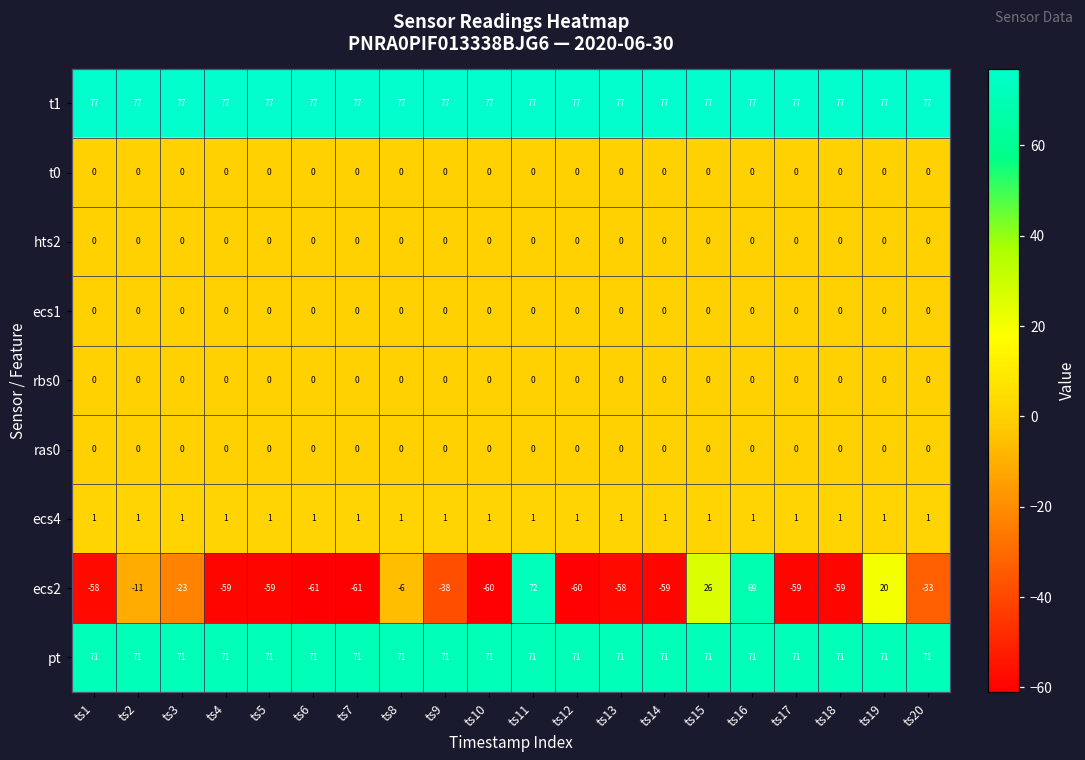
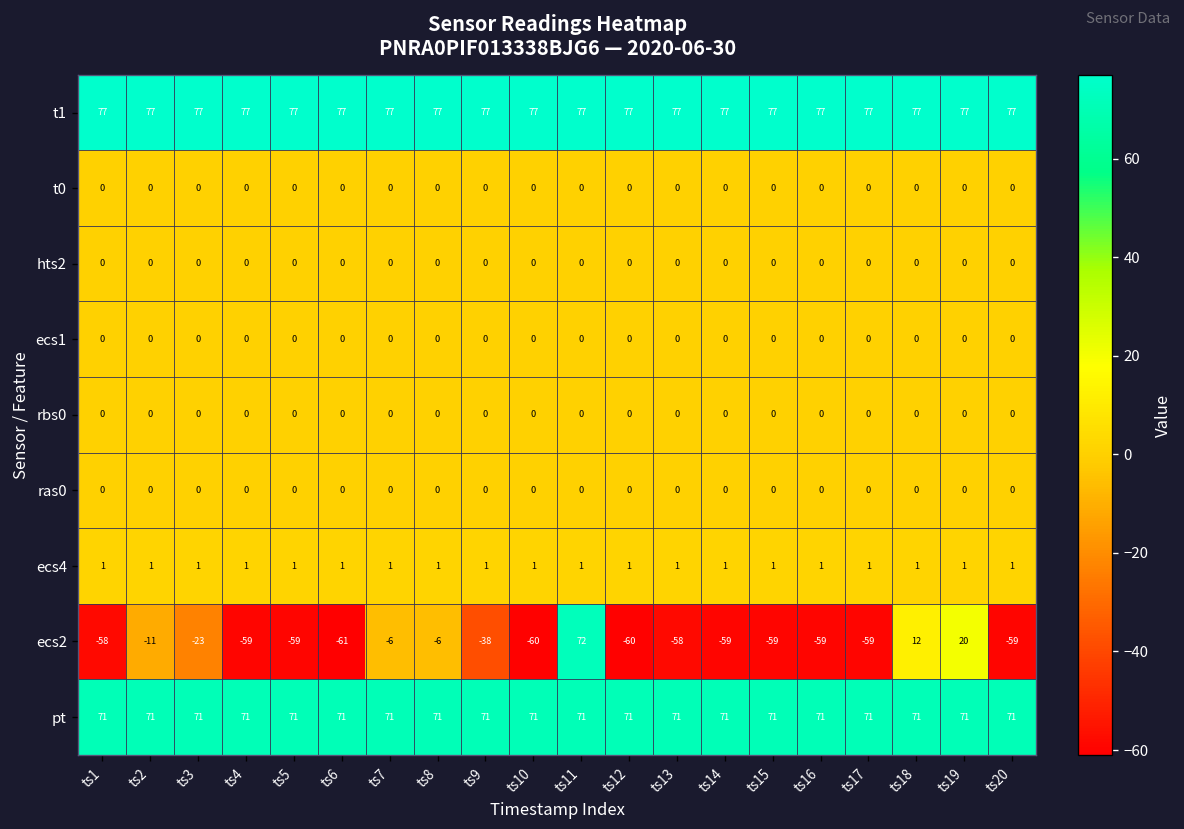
ecs2, ts7: -61 -> -6
ecs2, ts15: 26 -> -59
ecs2, ts16: 69 -> -59
ecs2, ts18: -59 -> 12
ecs2, ts20: -33 -> -59
